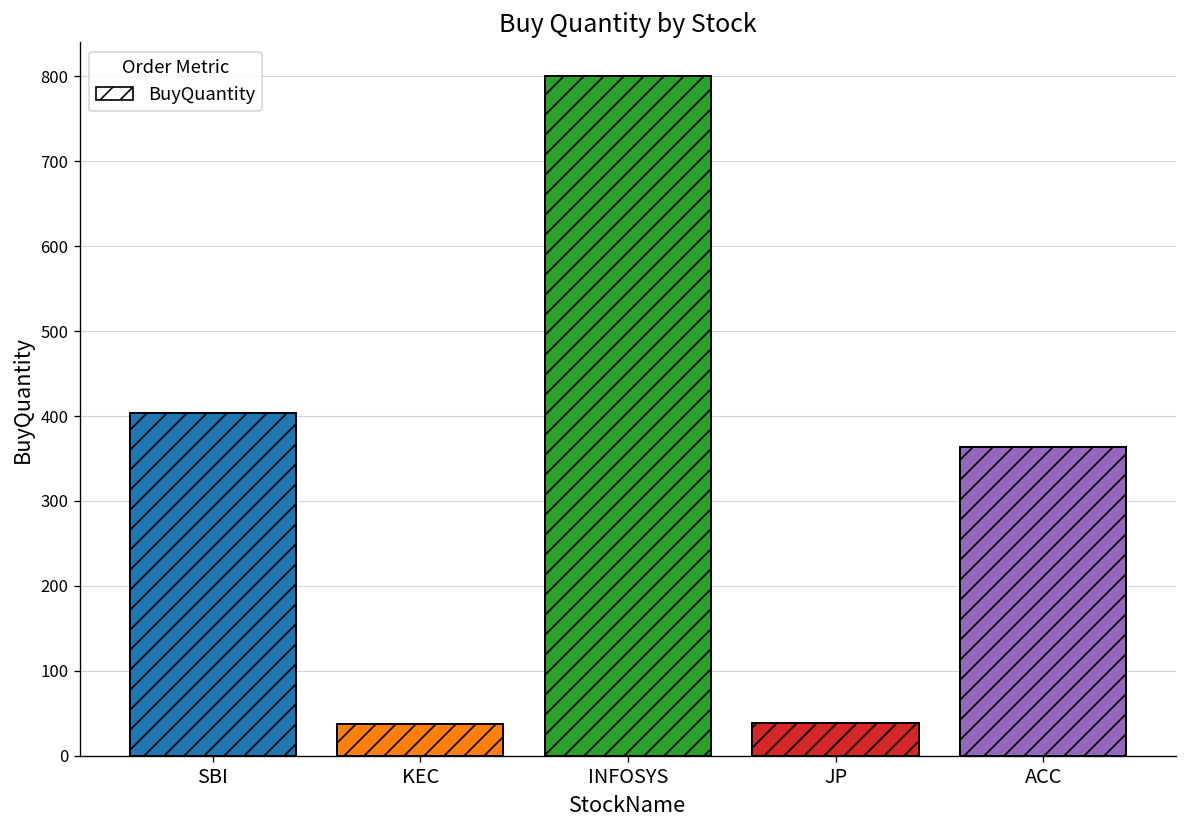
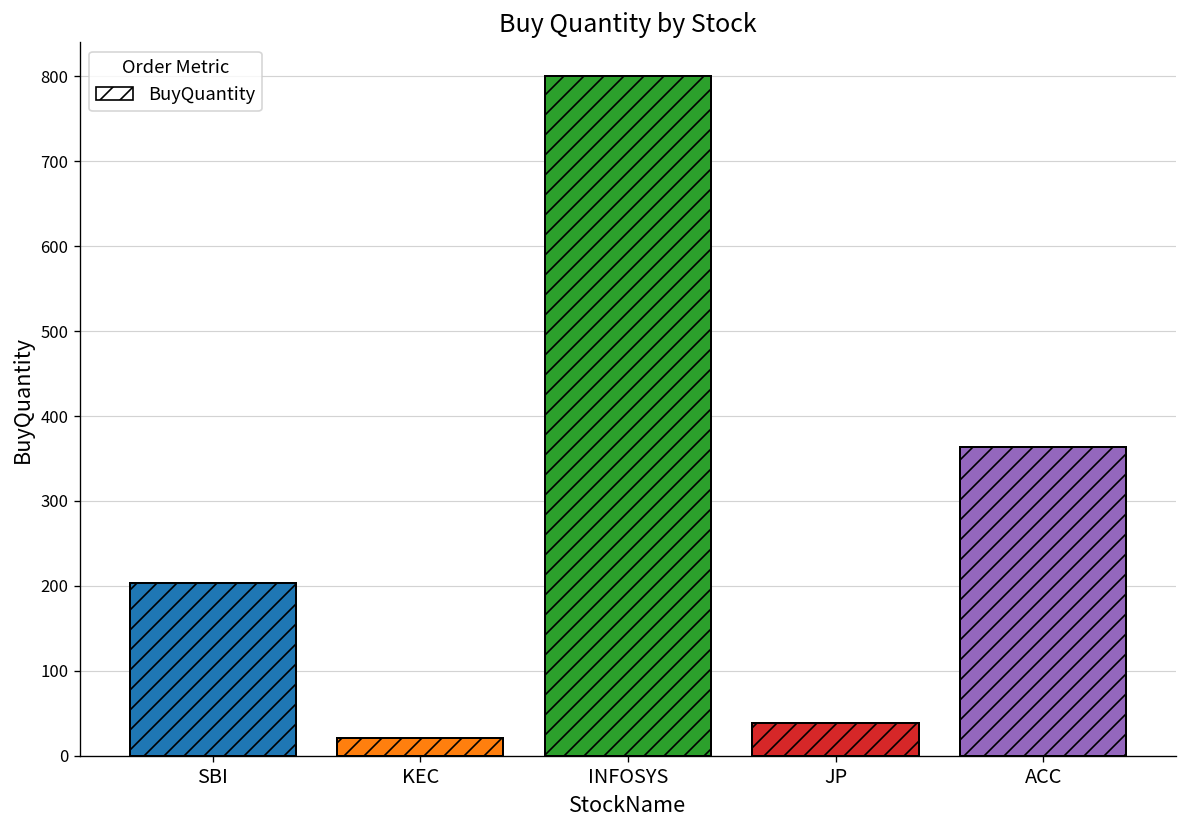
SBI: 400 -> 200
KEC: 40 -> 20
